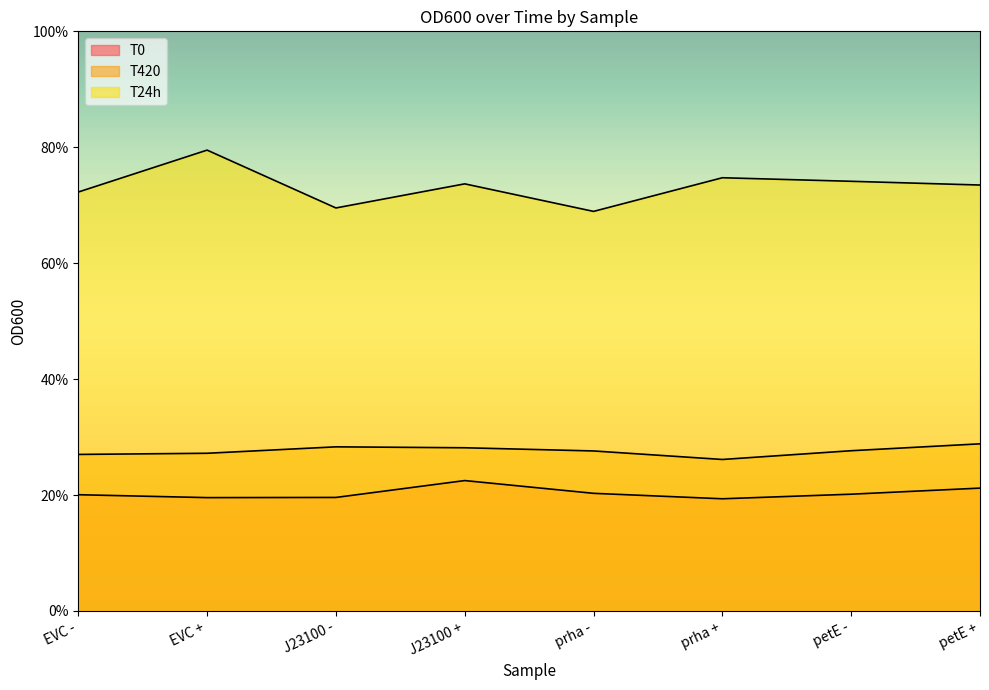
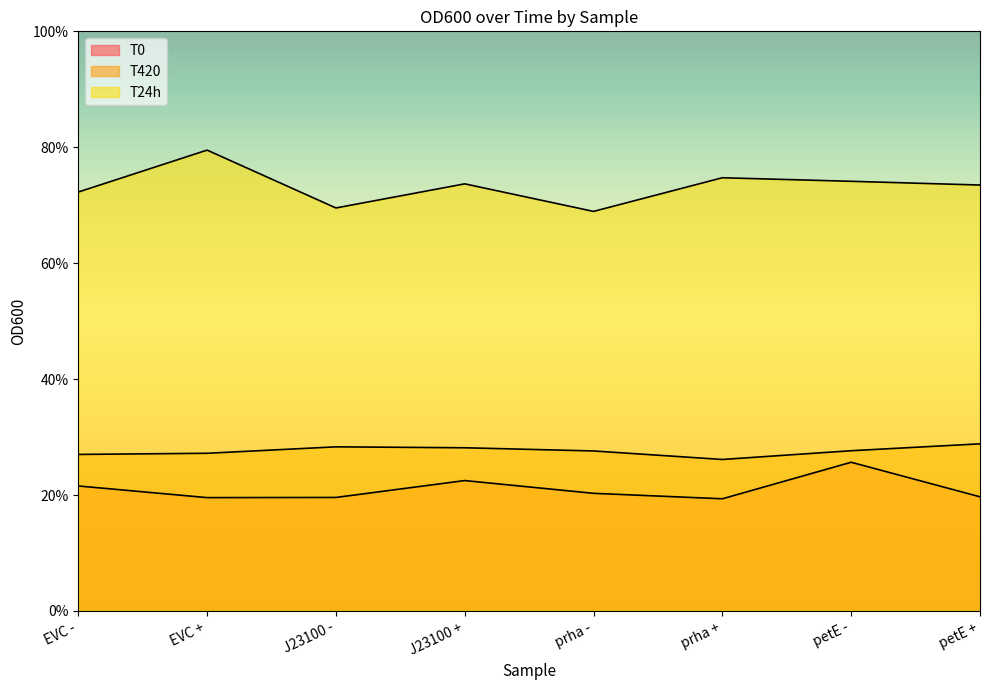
T0, EVC -: 20% -> 22%
T0, petE -: 20% -> 26%
T0, petE +: 21% -> 20%
